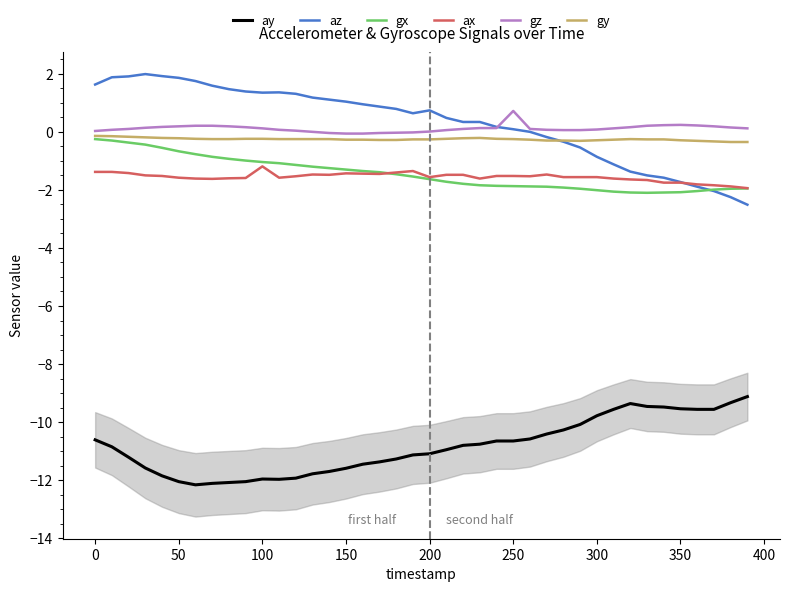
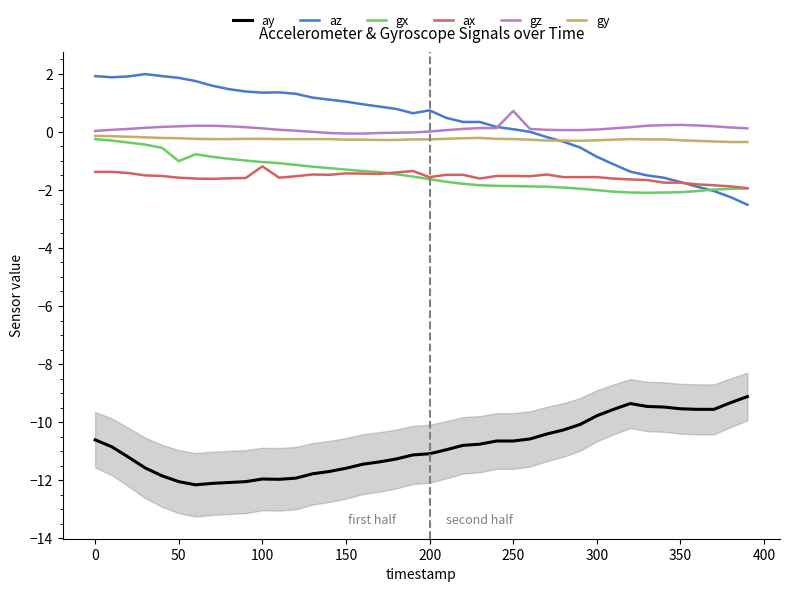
az, 0: 1.6 -> 1.9
gx, 50: -0.7 -> -1.0
